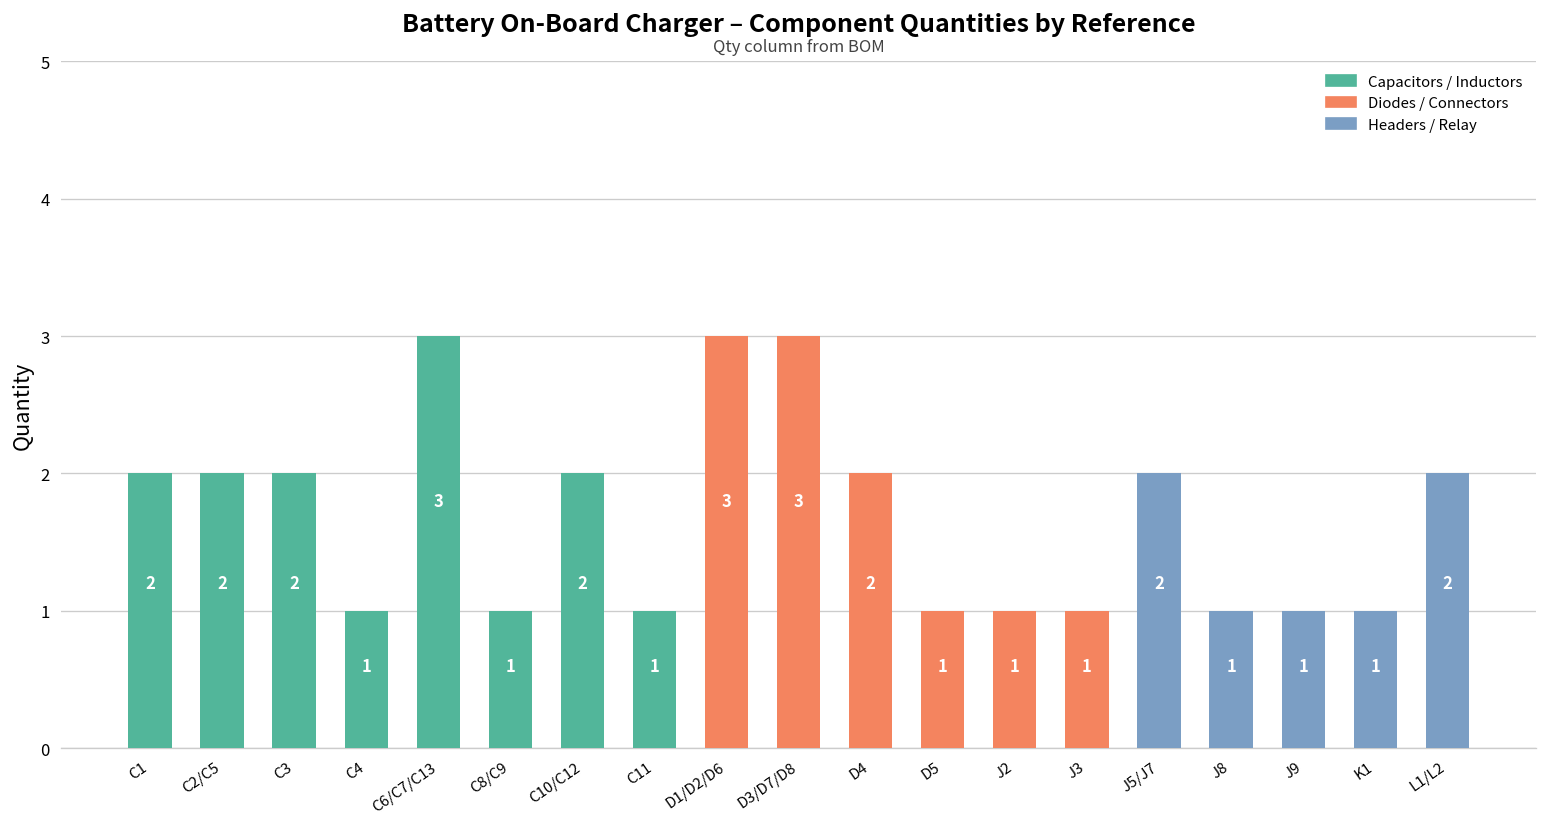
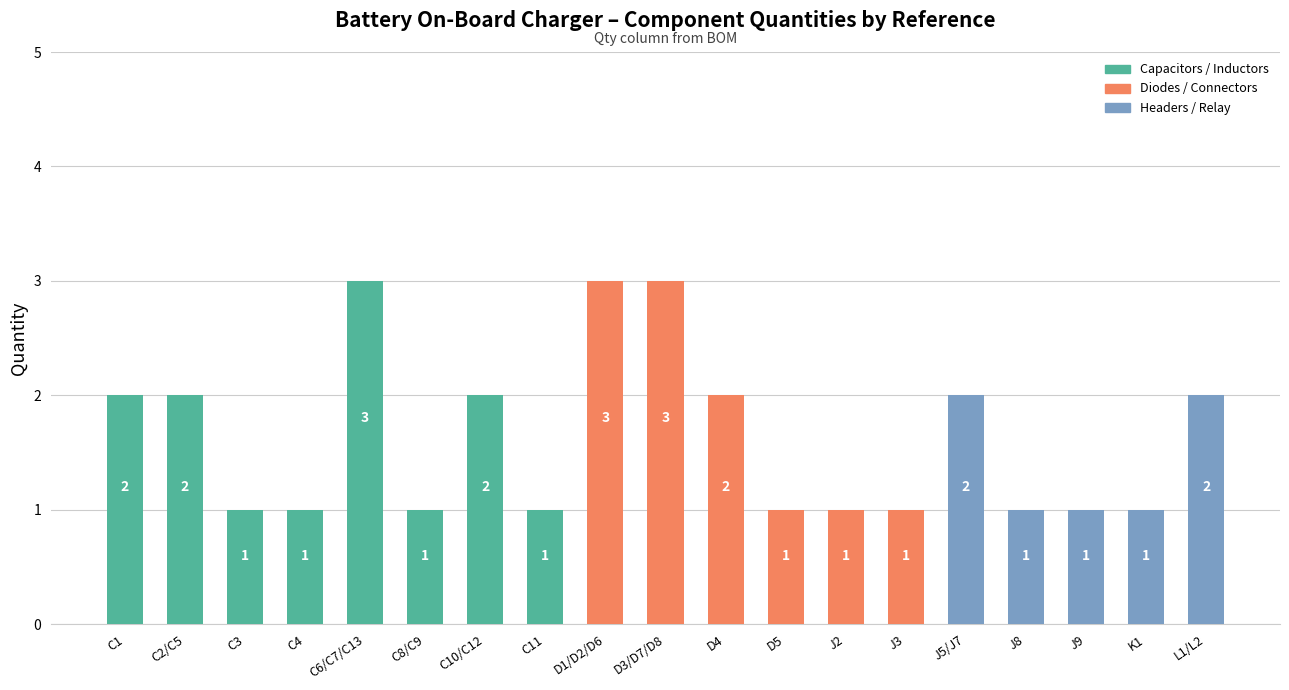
C3: 2 -> 1
